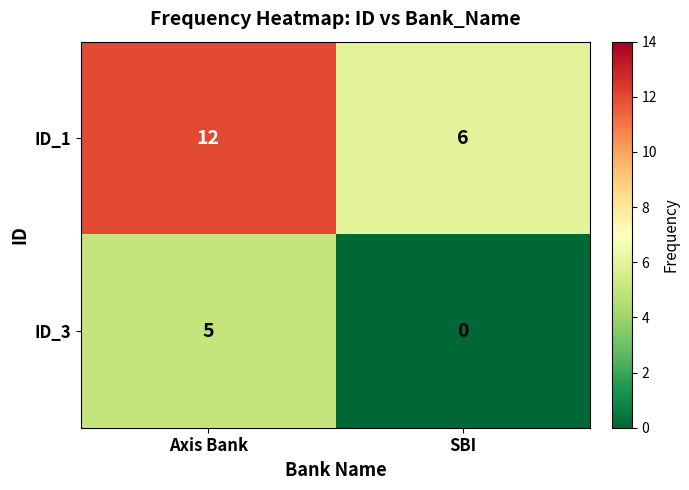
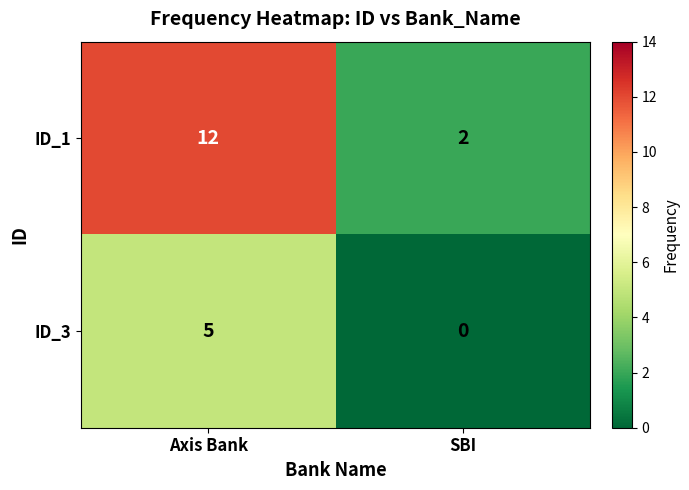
ID_1, SBI: 6 -> 2
